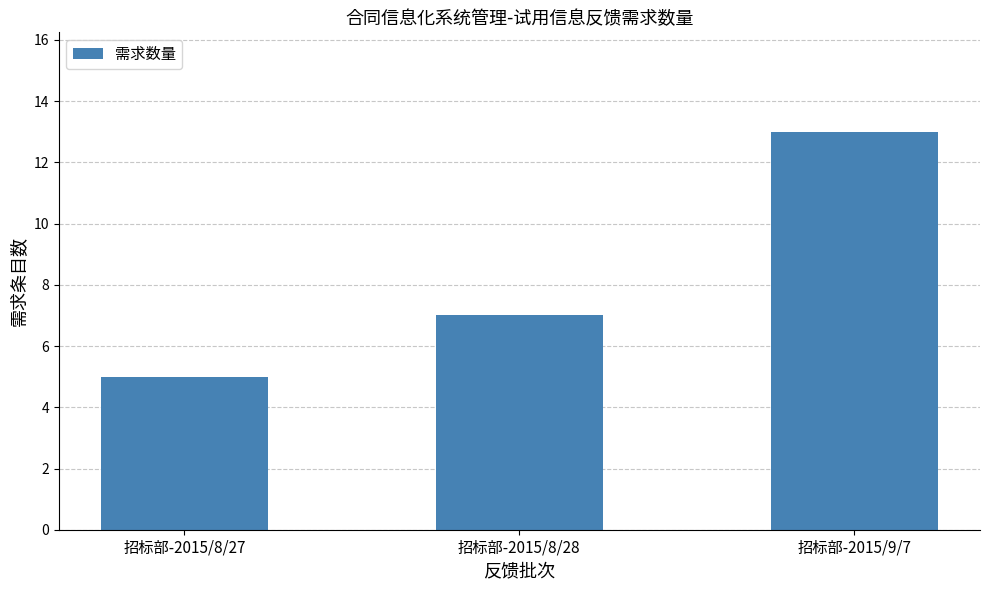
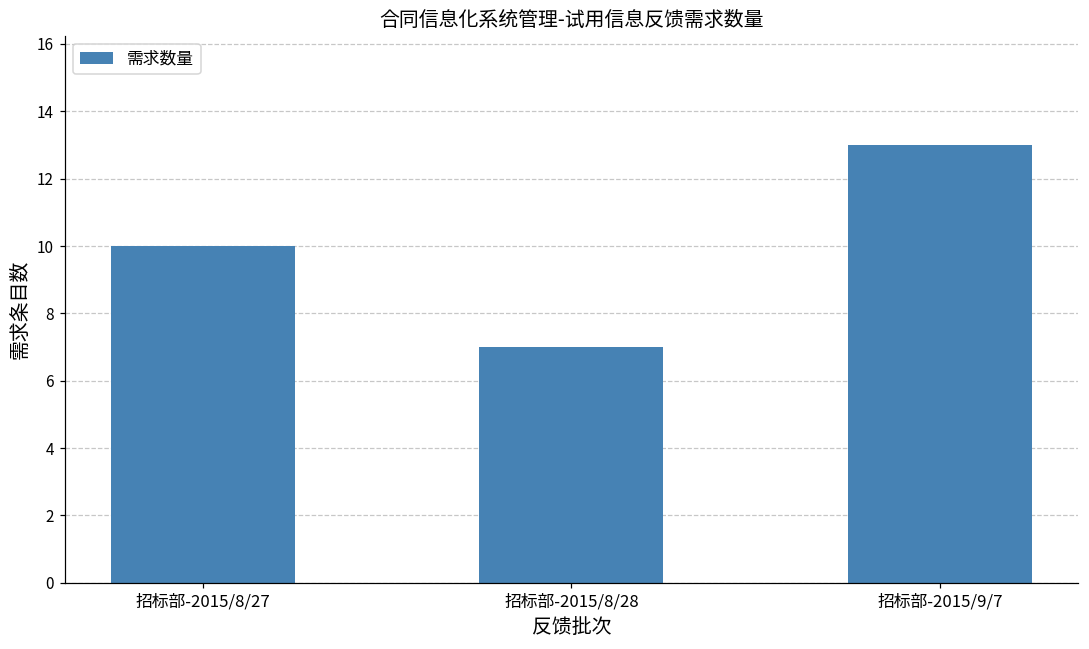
招标部-2015/8/27: 5 -> 10
